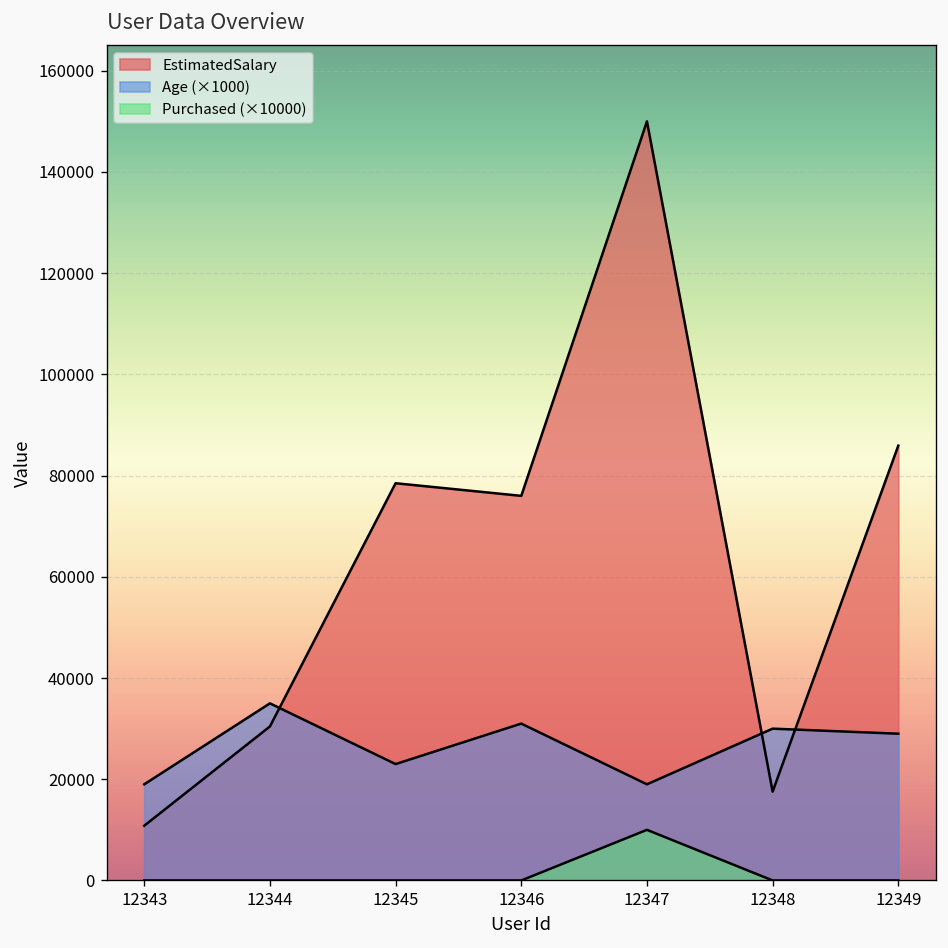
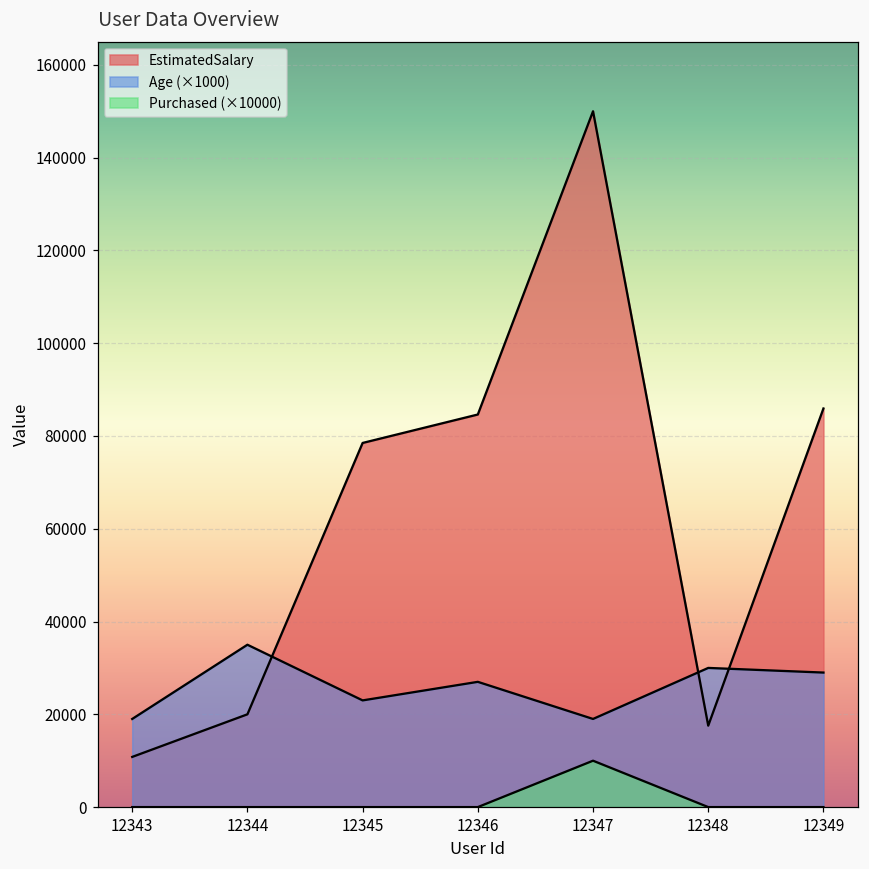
EstimatedSalary, 12344: 30000 -> 20000
EstimatedSalary, 12346: 76000 -> 85000
Age (×1000), 12346: 31000 -> 27000
